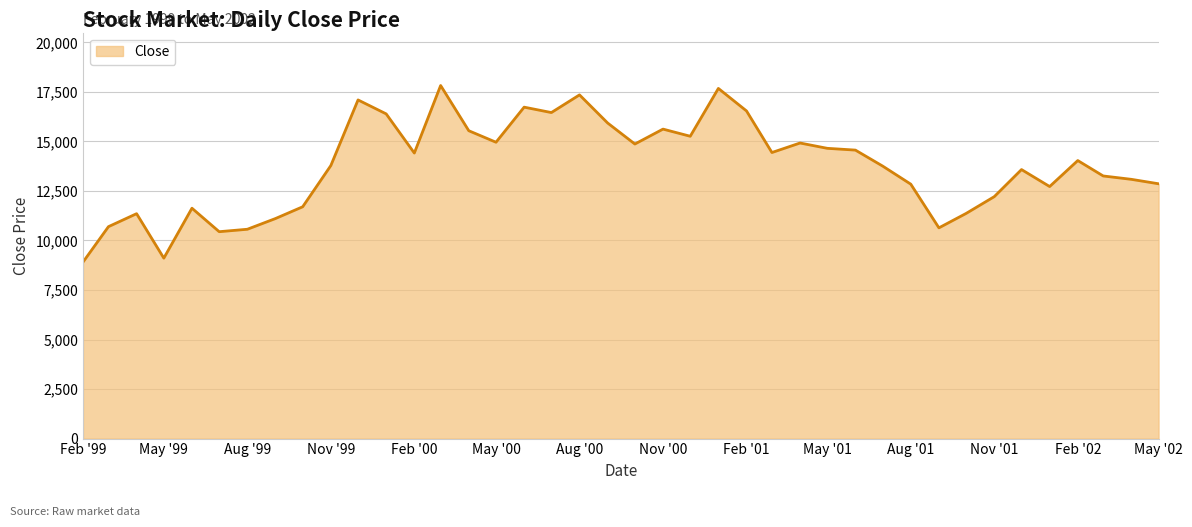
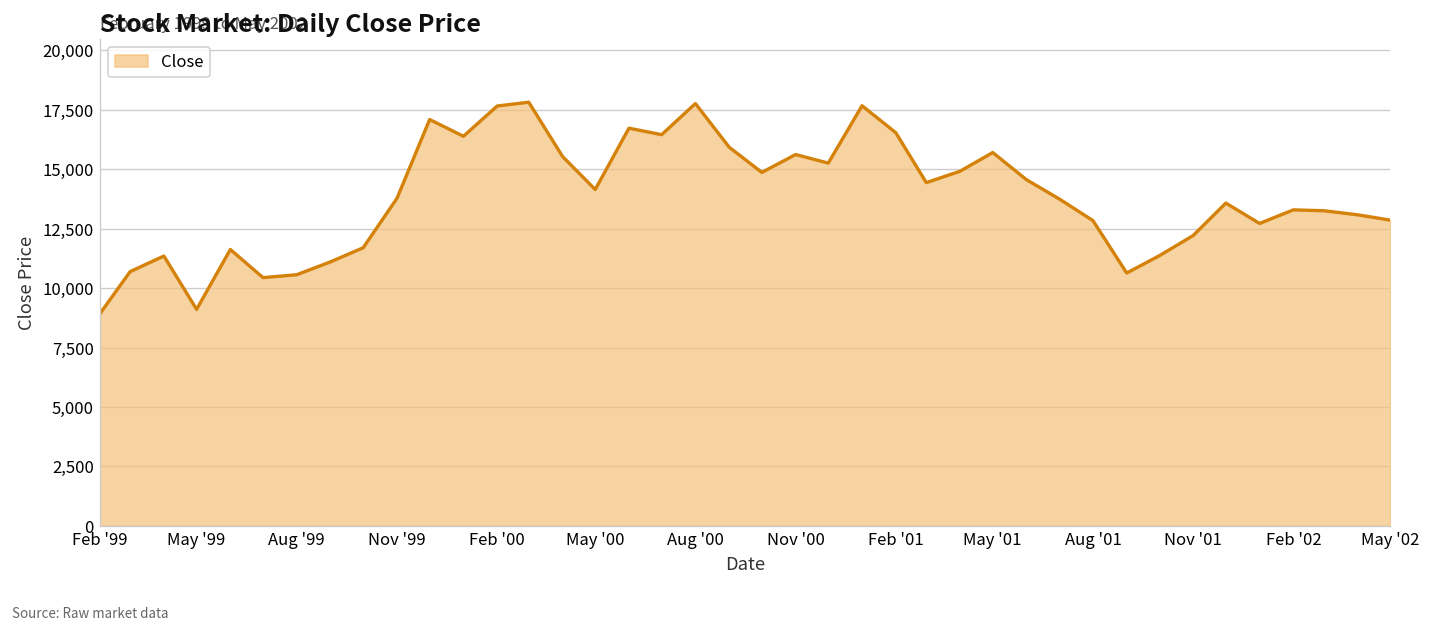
Feb '00: 14,400 -> 17,700
May '00: 15,000 -> 14,100
Aug '00: 17,300 -> 17,800
May '01: 14,700 -> 15,700
Feb '02: 14,000 -> 13,300
